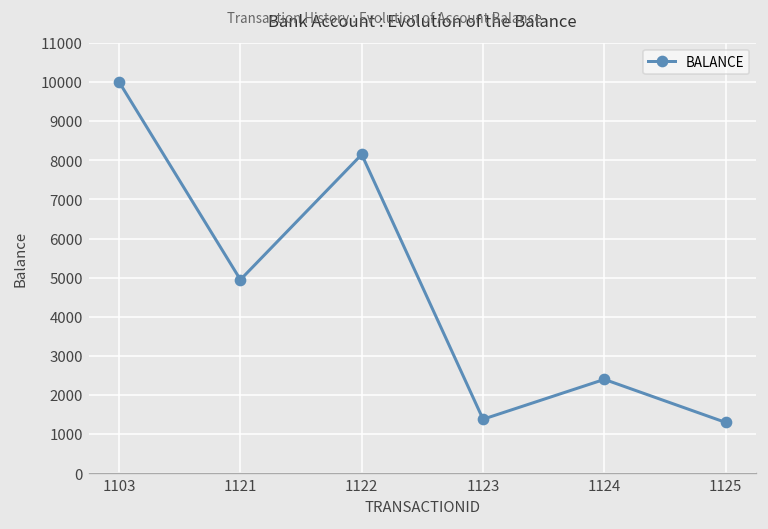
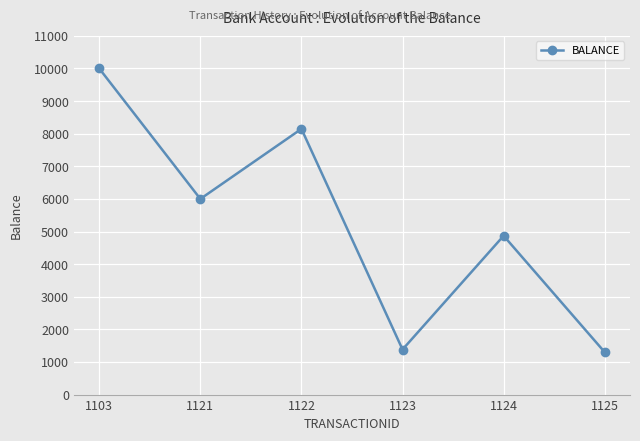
1121: 4900 -> 6000
1124: 2400 -> 4900
